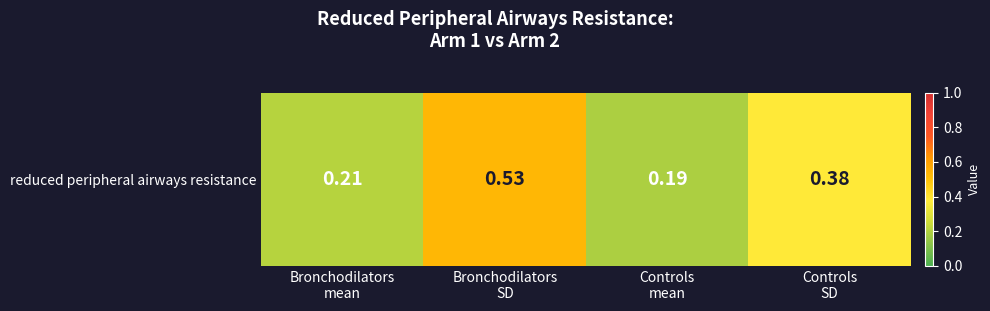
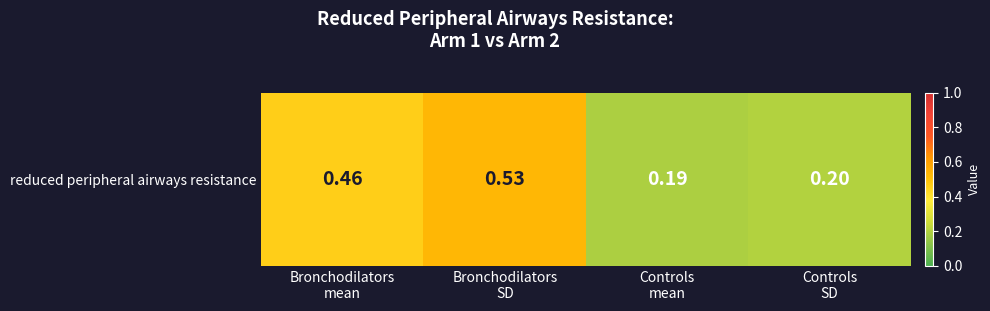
reduced peripheral airways resistance, Bronchodilators mean: 0.21 -> 0.46
reduced peripheral airways resistance, Controls SD: 0.38 -> 0.20
